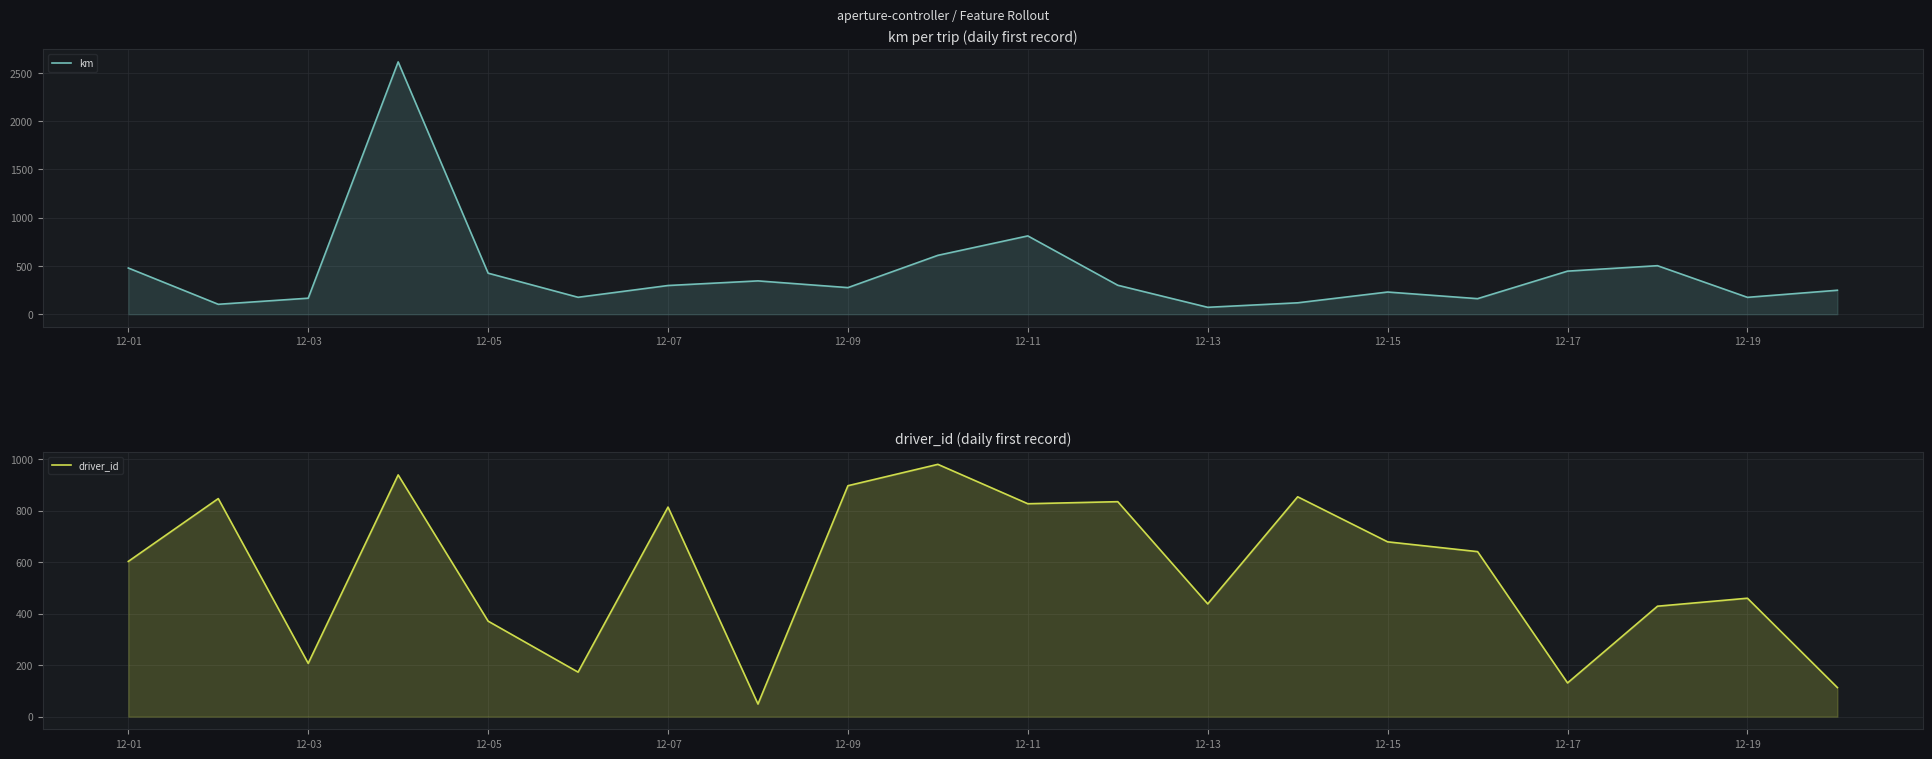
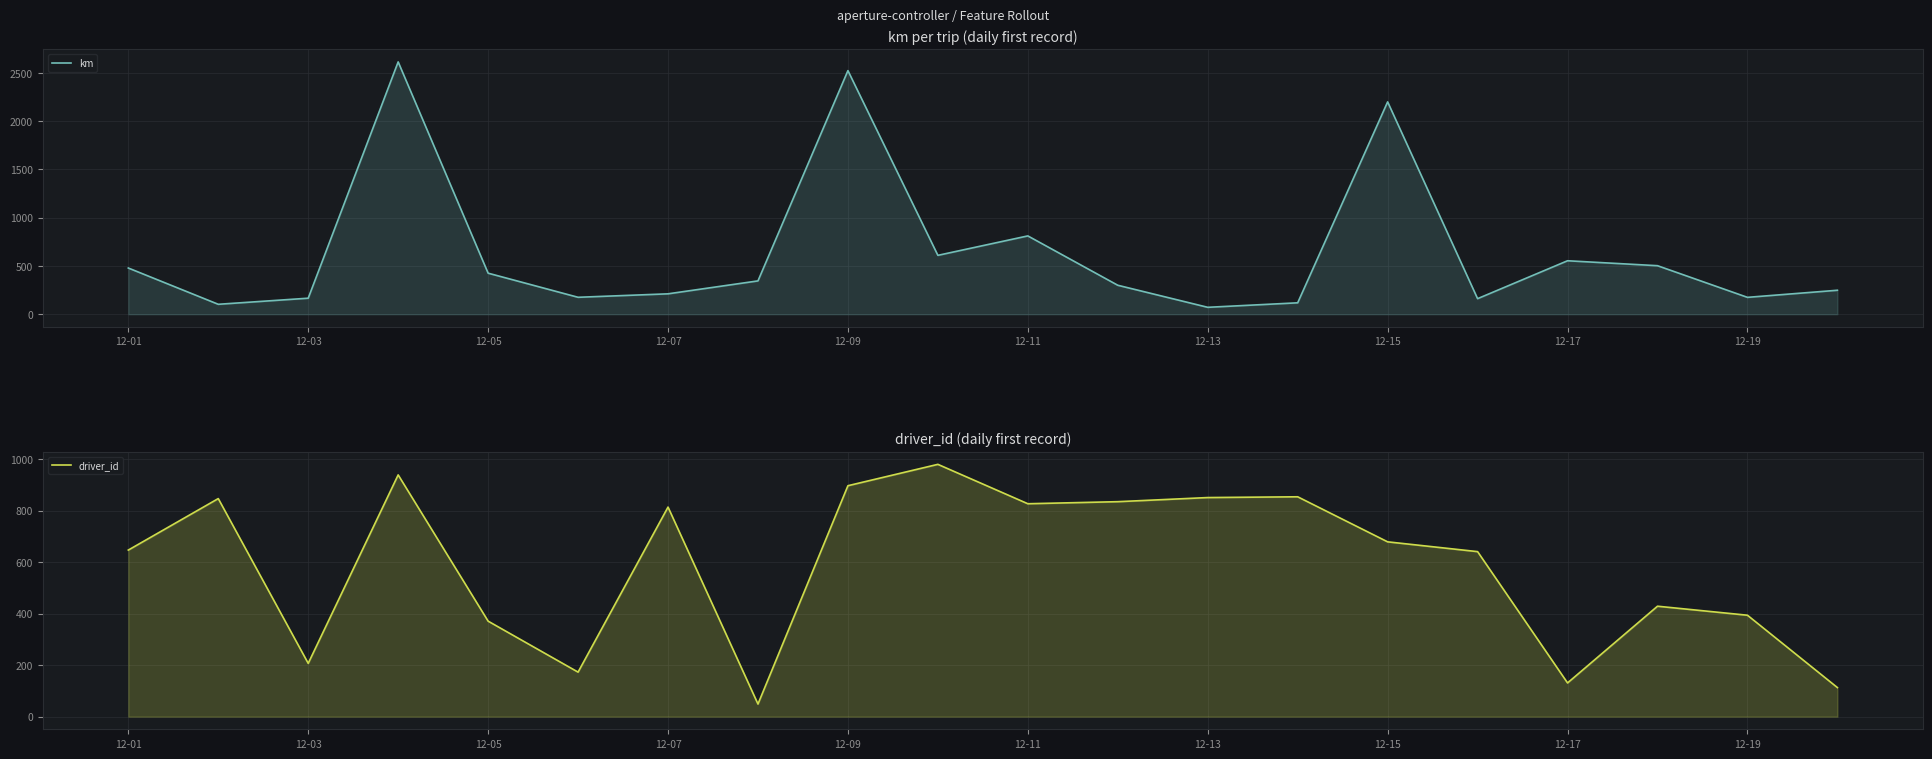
km per trip (daily first record), 12-07: 300 -> 200
km per trip (daily first record), 12-09: 300 -> 2500
km per trip (daily first record), 12-15: 200 -> 2200
km per trip (daily first record), 12-17: 400 -> 600
driver_id (daily first record), 12-01: 600 -> 650
driver_id (daily first record), 12-13: 440 -> 850
driver_id (daily first record), 12-19: 460 -> 390
